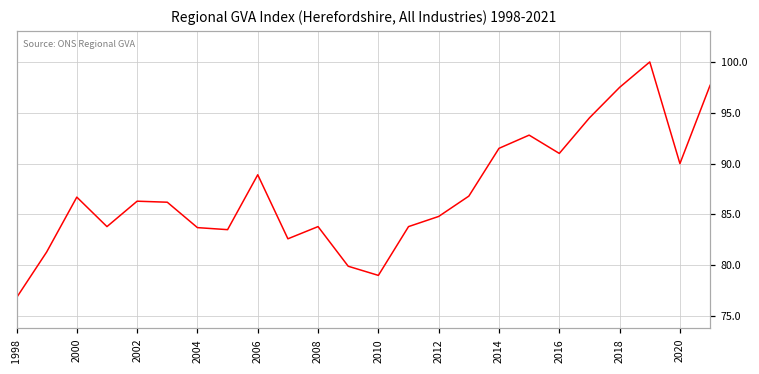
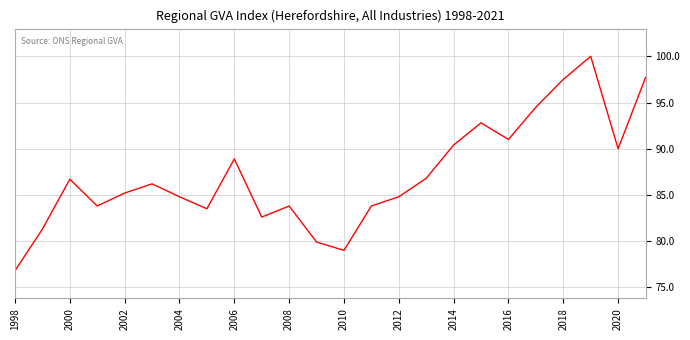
2002: 86 -> 85
2004: 84 -> 85
2014: 92 -> 90
